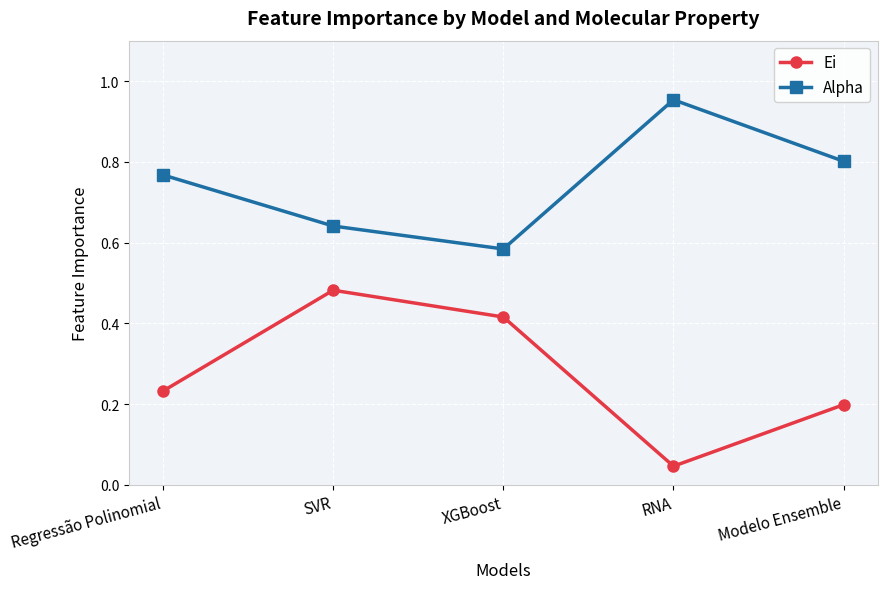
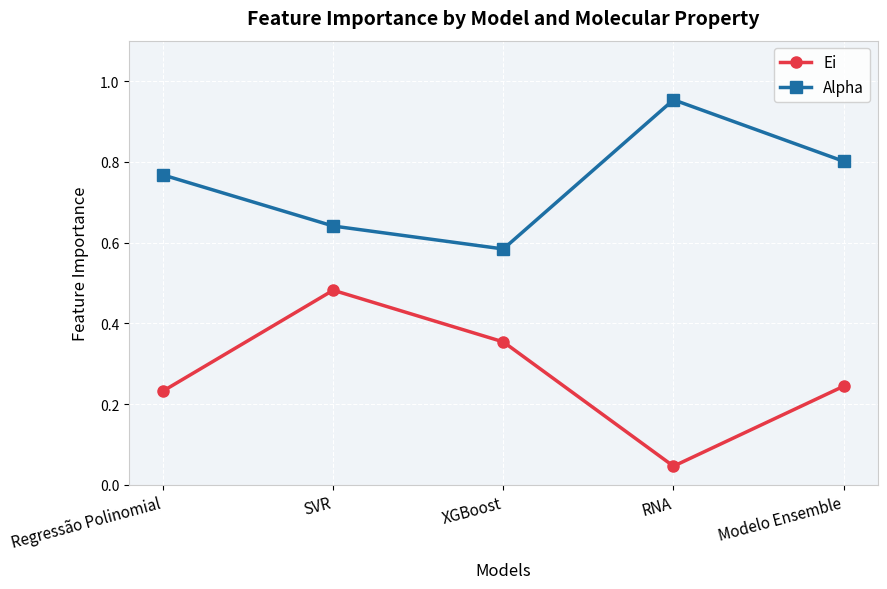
Ei, XGBoost: 0.42 -> 0.35
Ei, Modelo Ensemble: 0.20 -> 0.24
